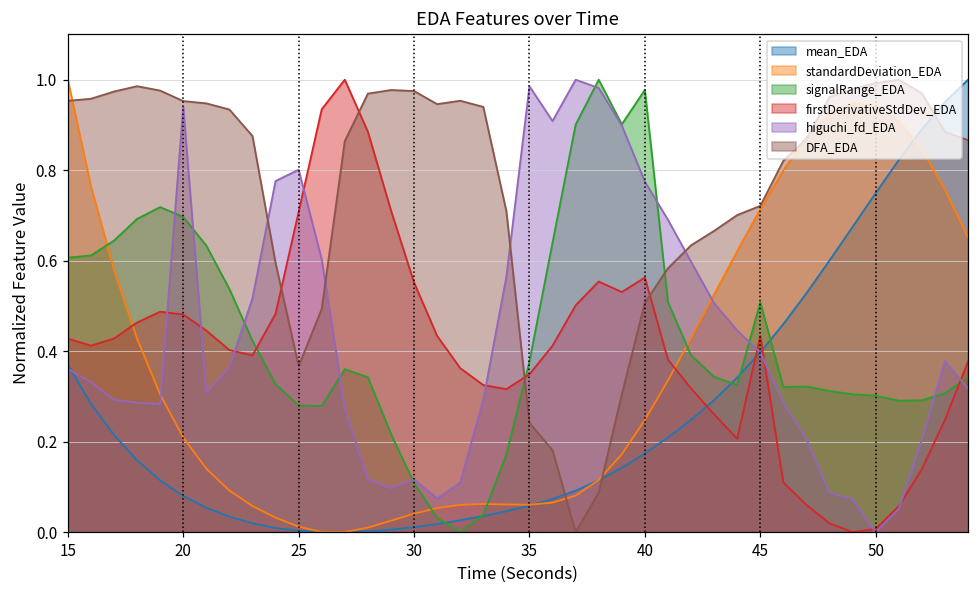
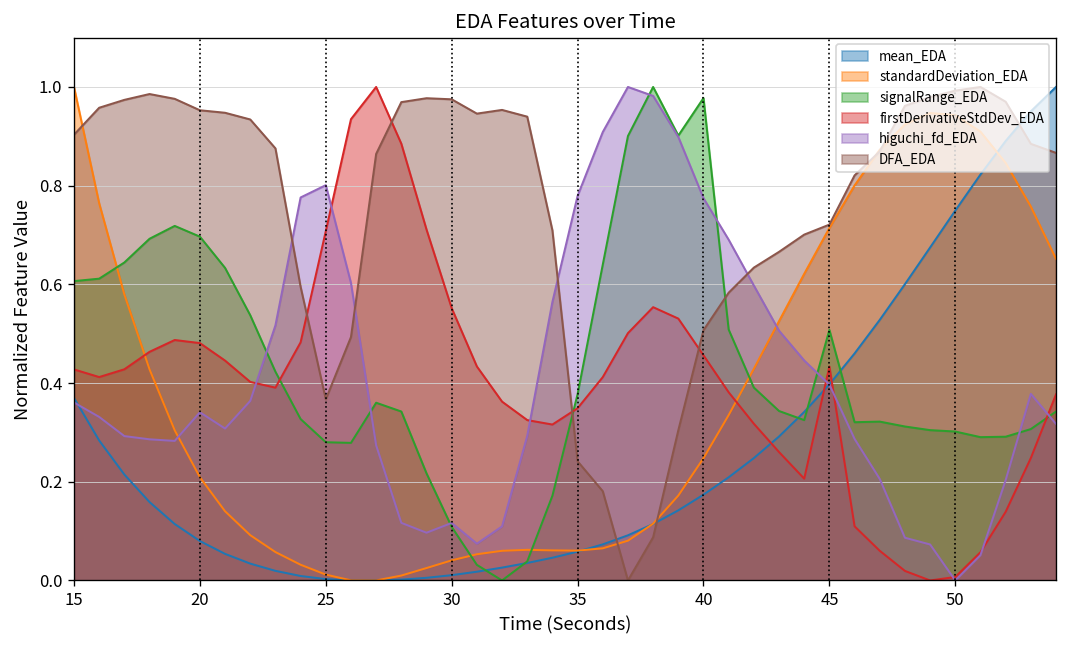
DFA_EDA, 15: 0.95 -> 0.90
higuchi_fd_EDA, 20: 0.94 -> 0.34
higuchi_fd_EDA, 35: 0.99 -> 0.78
firstDerivativeStdDev_EDA, 40: 0.56 -> 0.46
